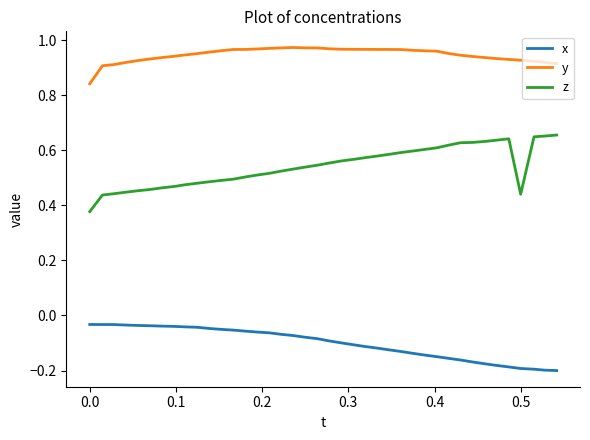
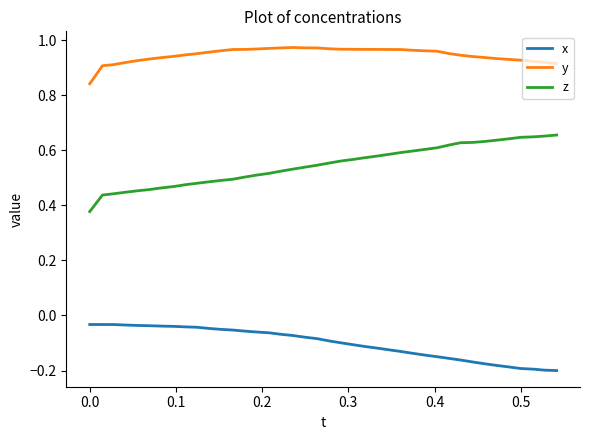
z, 0.5: 0.44 -> 0.65
